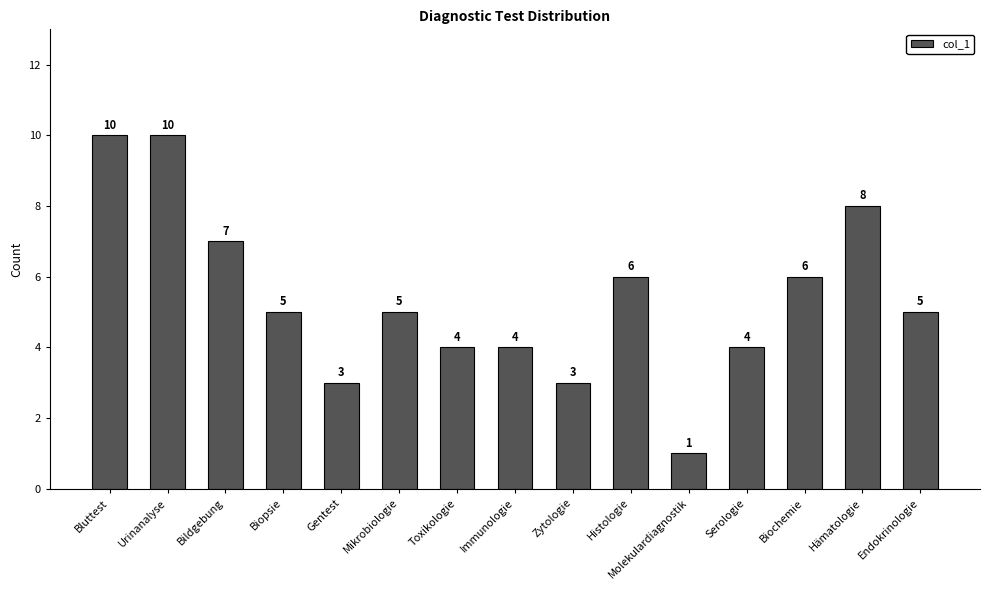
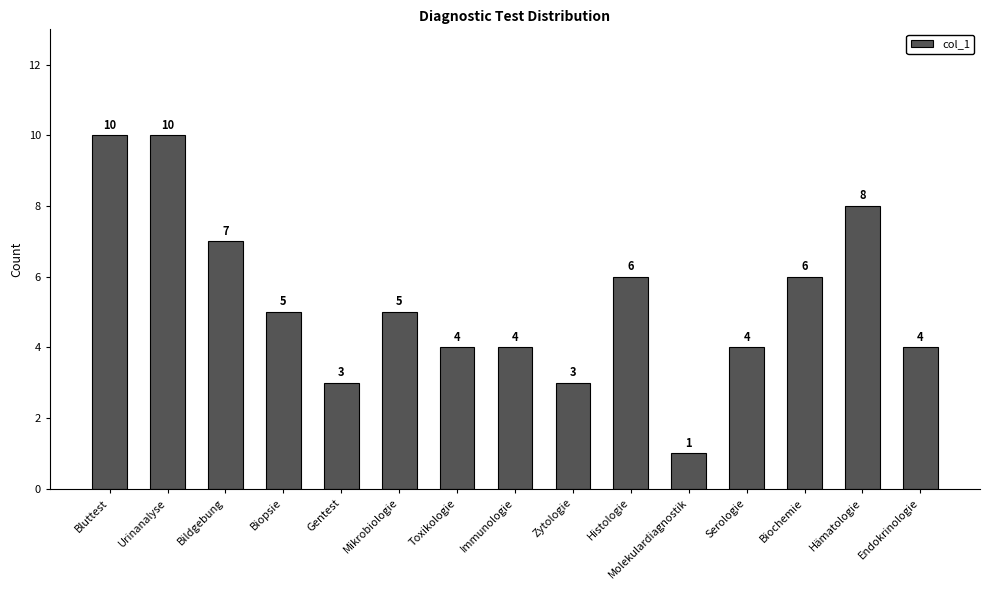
Endokrinologie: 5 -> 4
